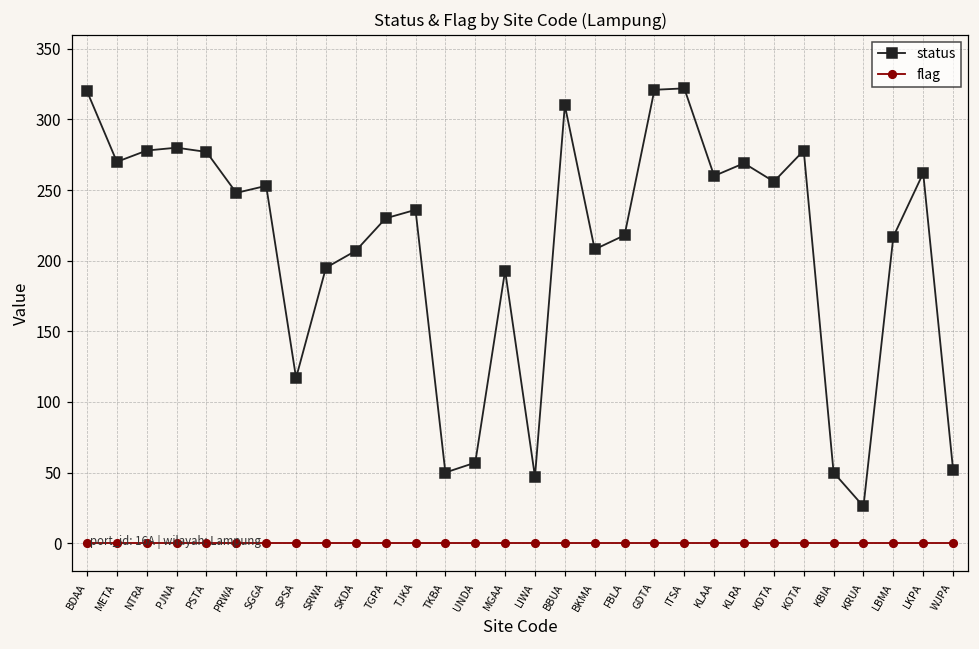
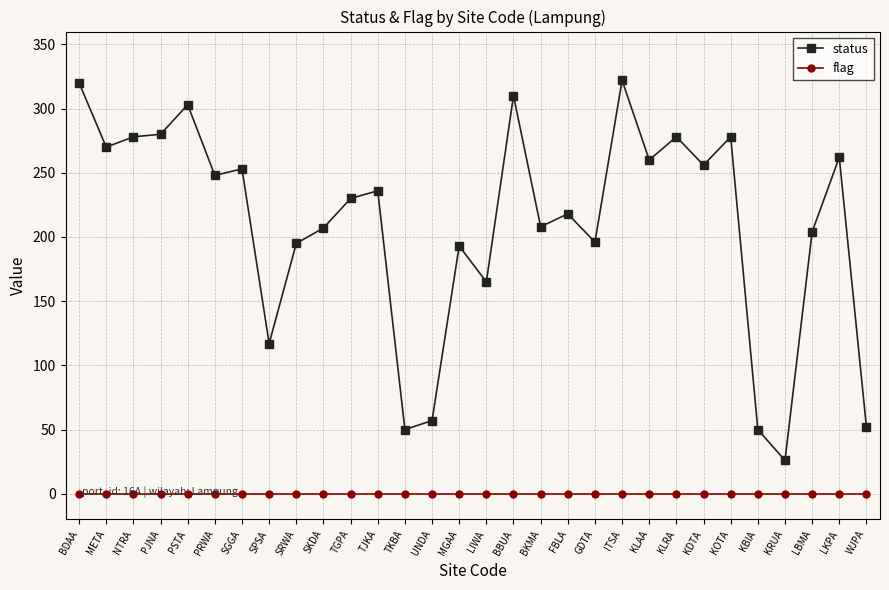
status, PSTA: 277 -> 303
status, LIWA: 47 -> 165
status, GDTA: 321 -> 196
status, KLRA: 269 -> 278
status, LBMA: 217 -> 204
